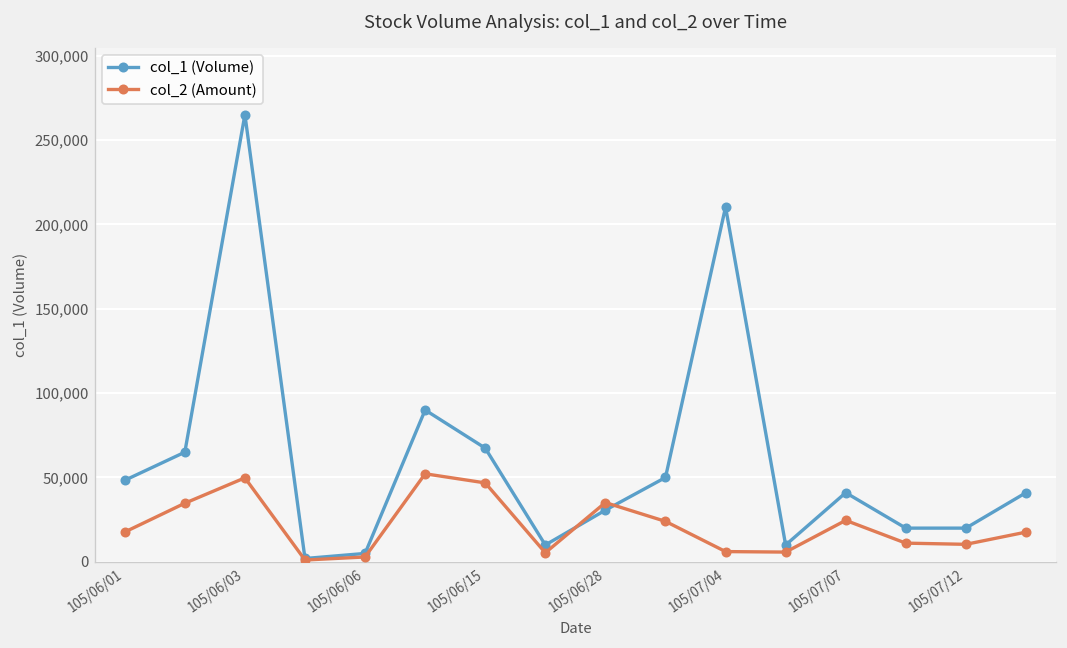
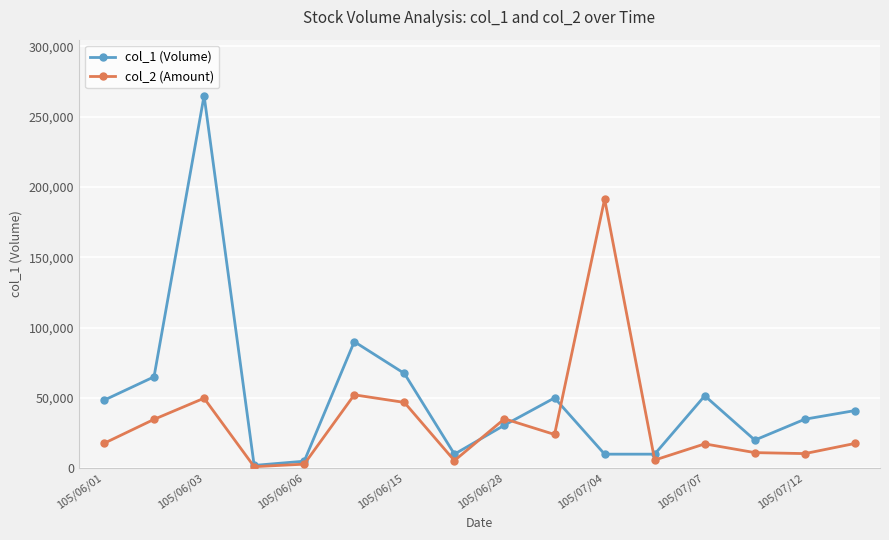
col_1 (Volume), 105/07/04: 210,000 -> 10,000
col_2 (Amount), 105/07/04: 6,000 -> 191,000
col_1 (Volume), 105/07/07: 41,000 -> 51,000
col_2 (Amount), 105/07/07: 25,000 -> 17,000
col_1 (Volume), 105/07/12: 20,000 -> 35,000
